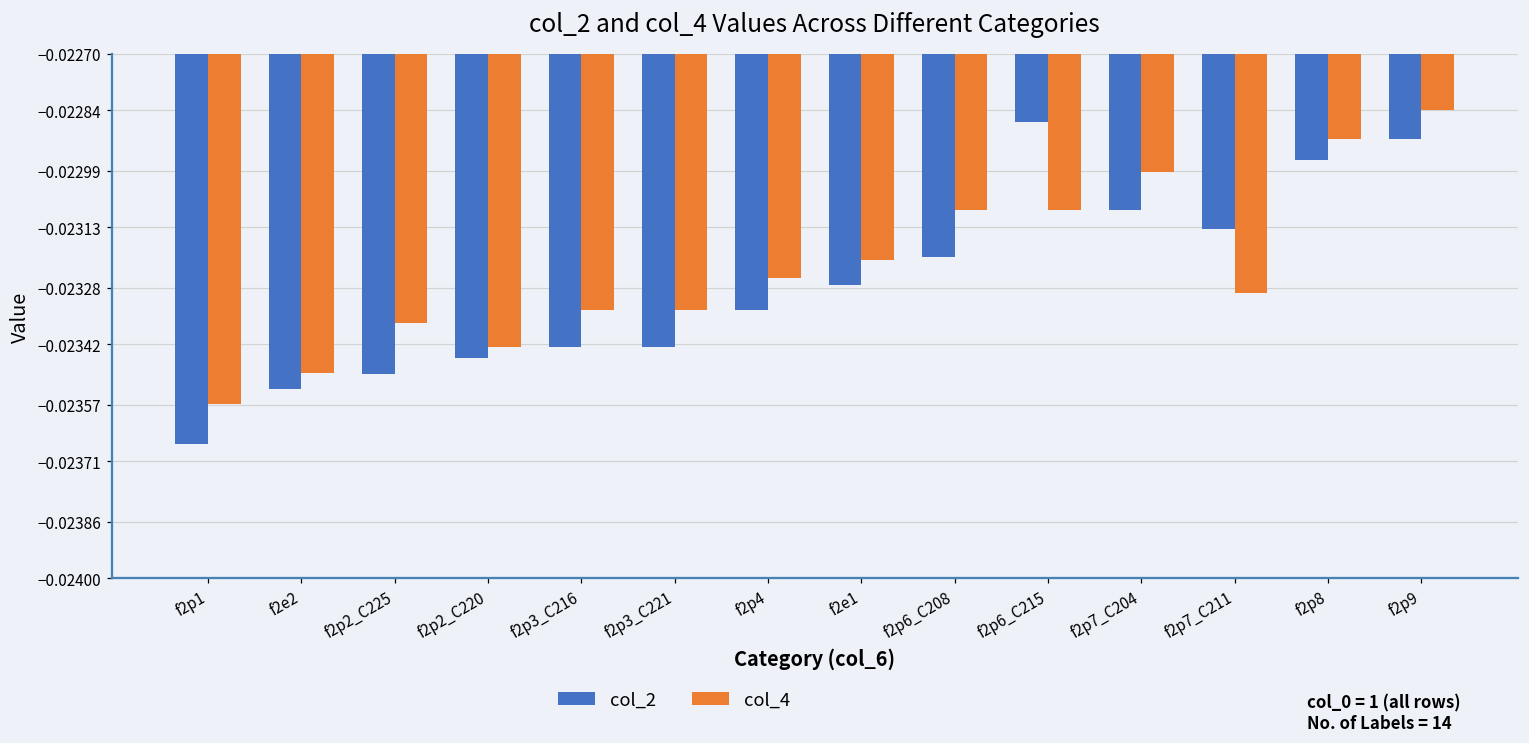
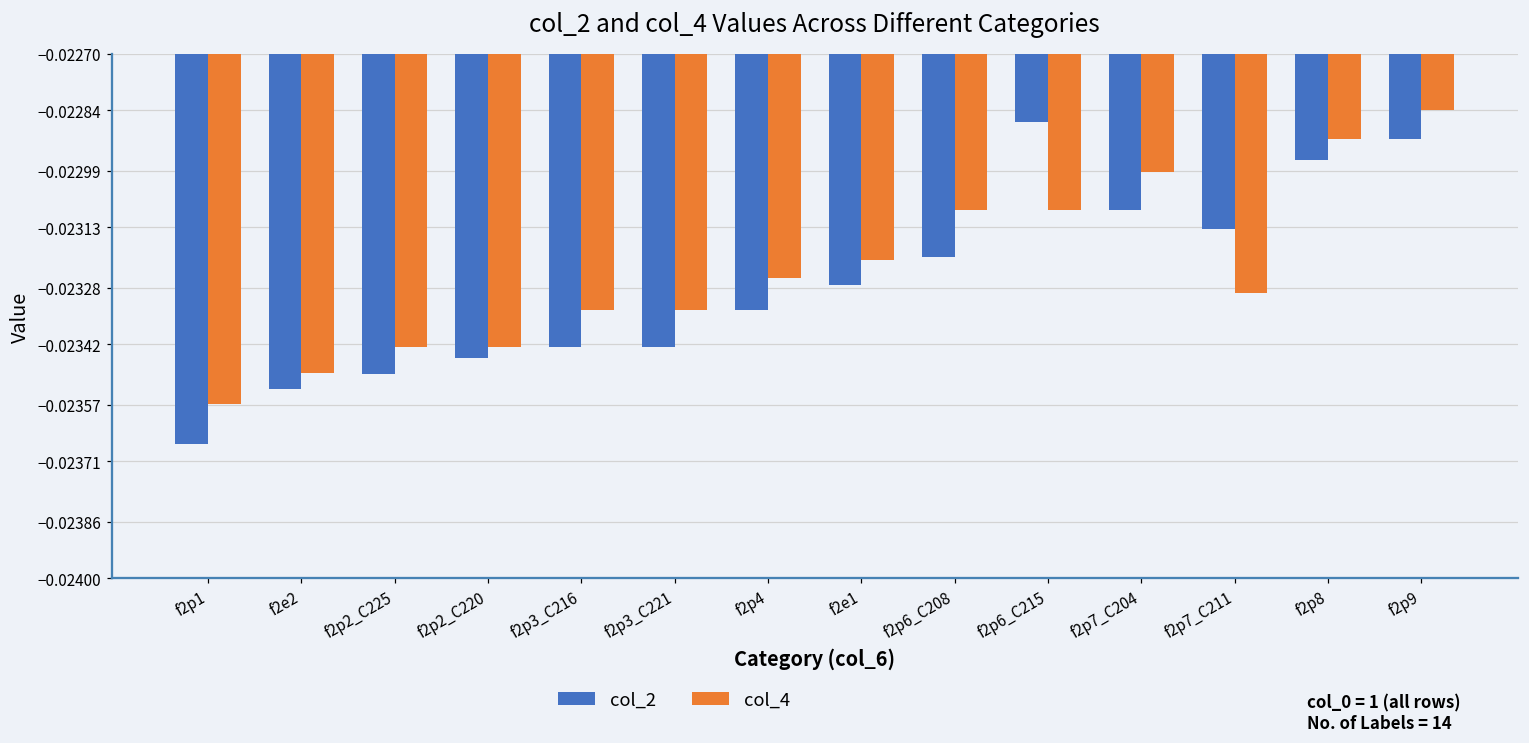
col_4, f2p2_C225: -0.02337 -> -0.02343
